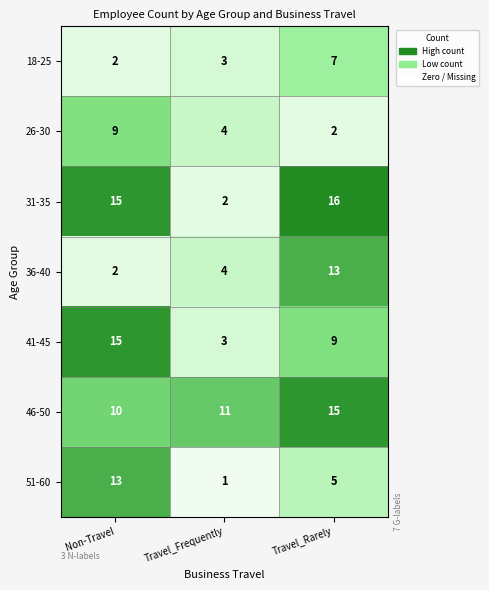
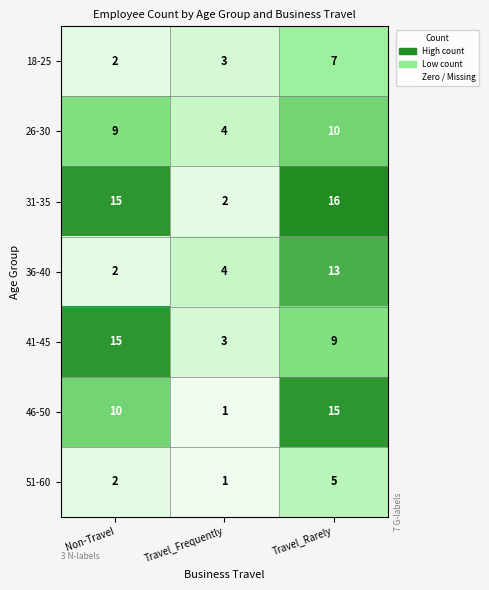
26-30, Travel_Rarely: 2 -> 10
46-50, Travel_Frequently: 11 -> 1
51-60, Non-Travel: 13 -> 2
